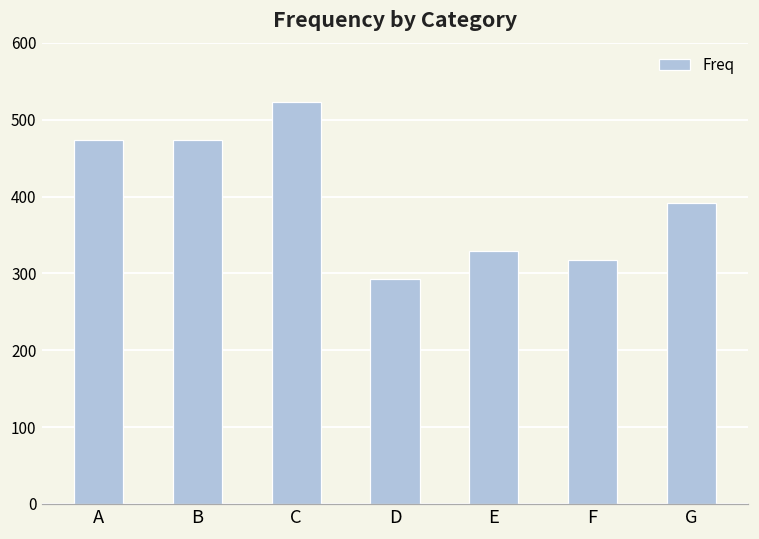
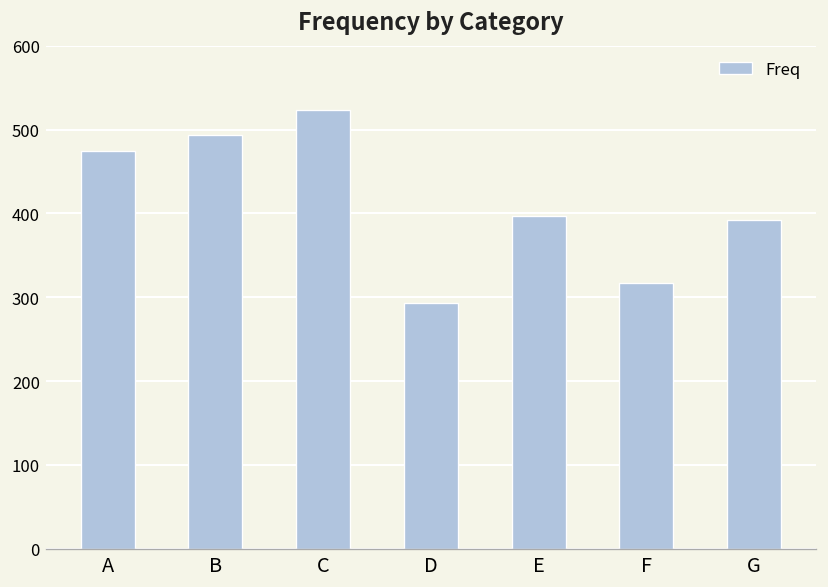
B: 470 -> 490
E: 330 -> 400
